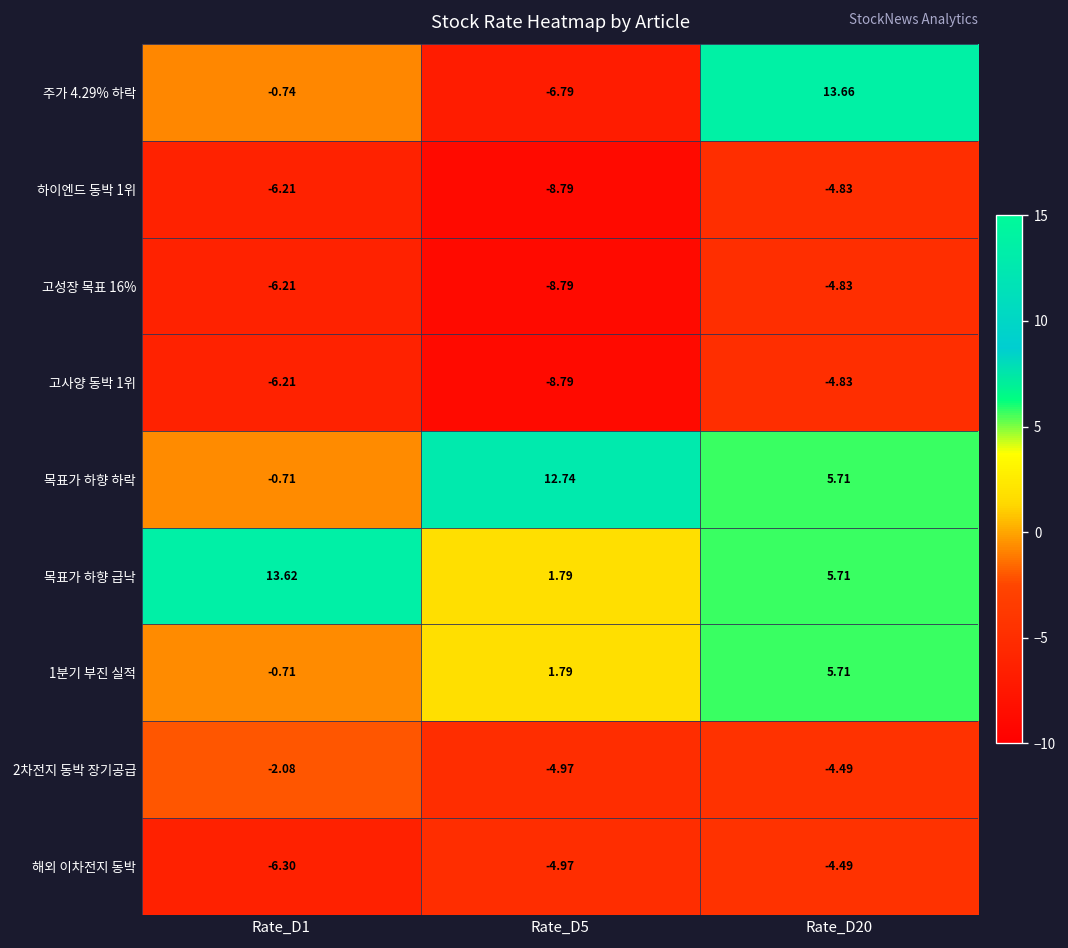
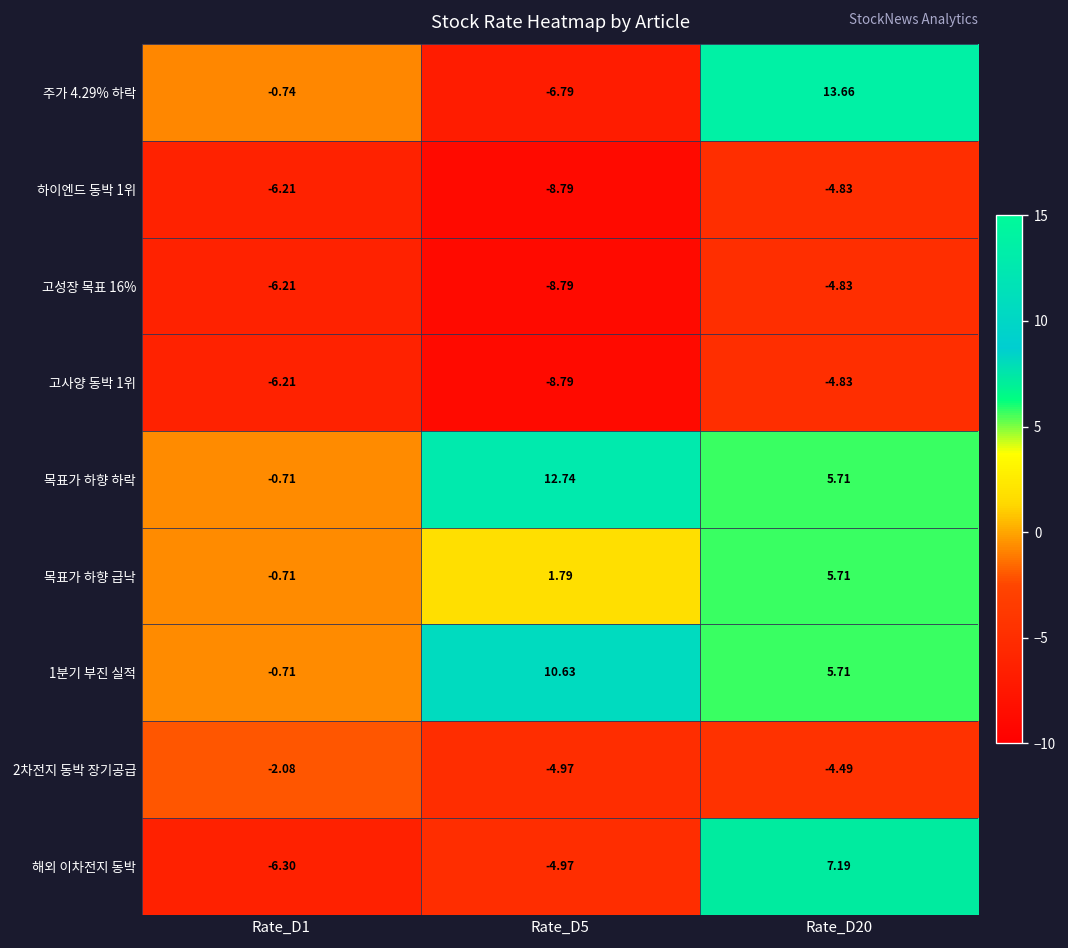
목표가 하향 급낙, Rate_D1: 13.62 -> -0.71
1분기 부진 실적, Rate_D5: 1.79 -> 10.63
해외 이차전지 동박, Rate_D20: -4.49 -> 7.19
